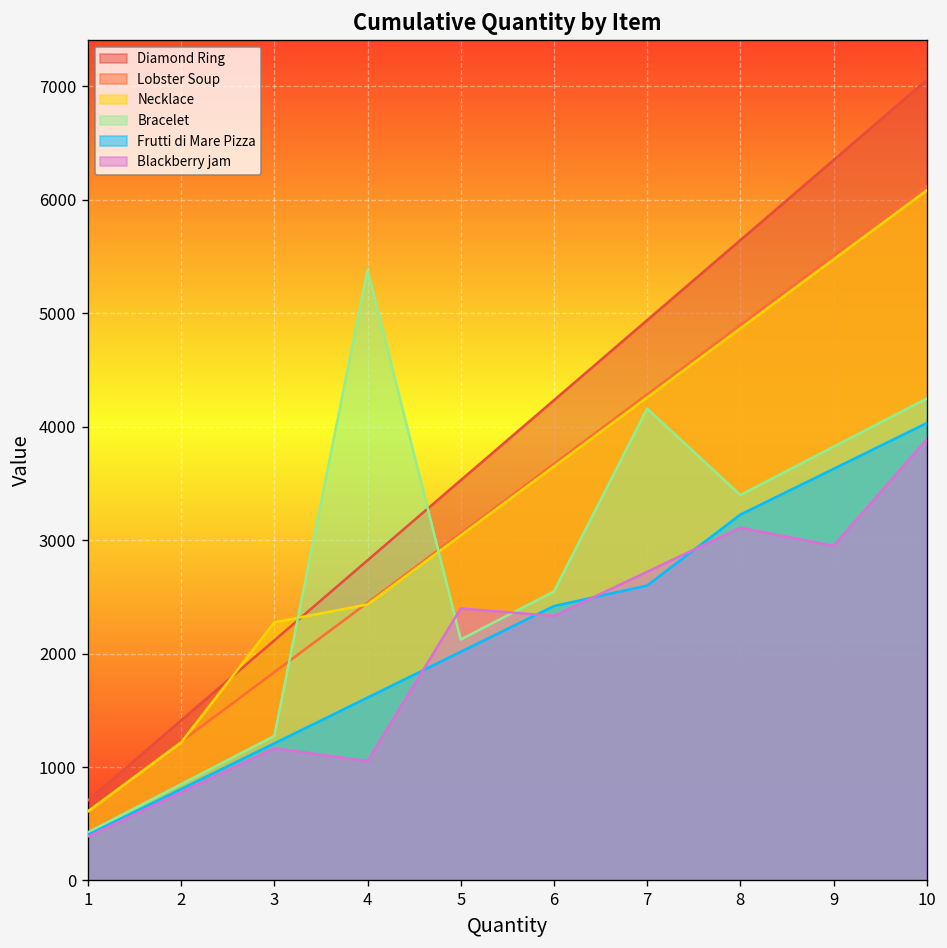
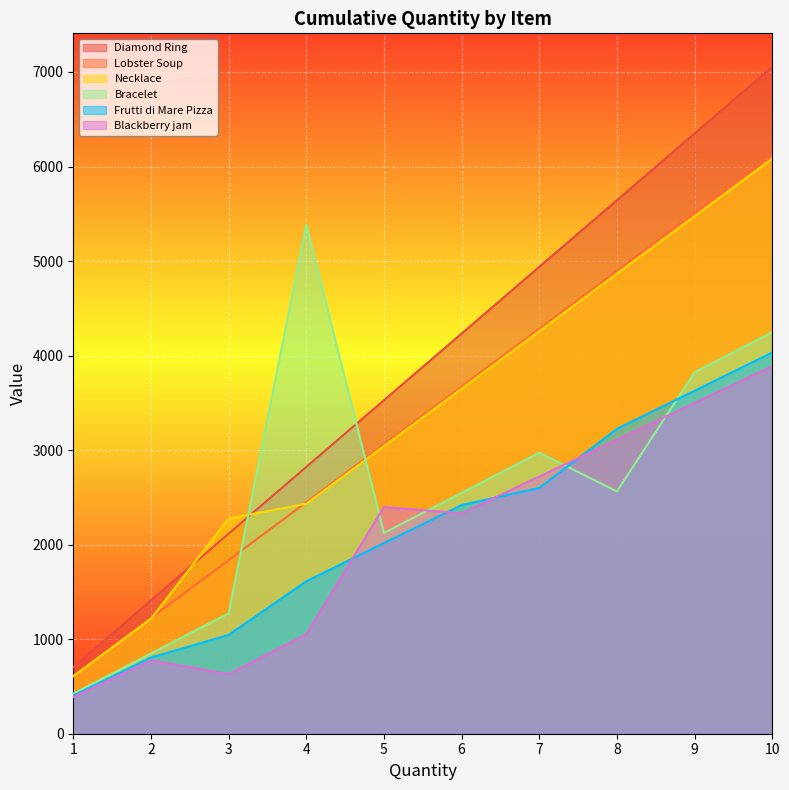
Frutti di Mare Pizza, 3: 1200 -> 1000
Blackberry jam, 3: 1200 -> 600
Bracelet, 7: 4200 -> 3000
Bracelet, 8: 3400 -> 2600
Blackberry jam, 9: 3000 -> 3500
